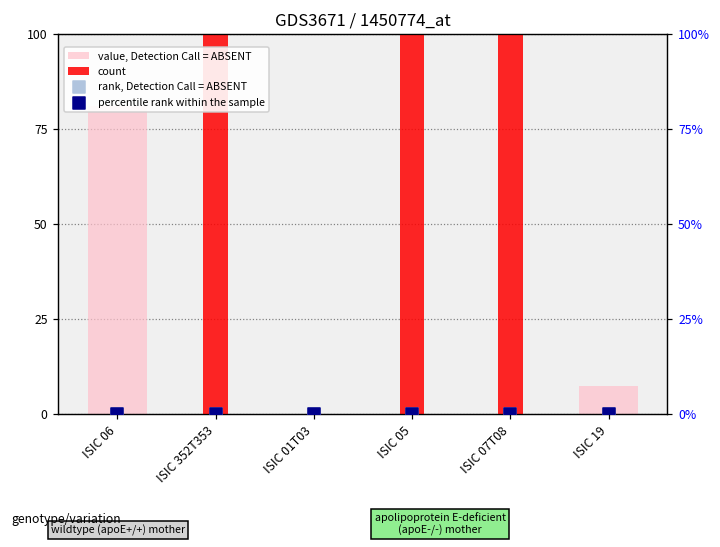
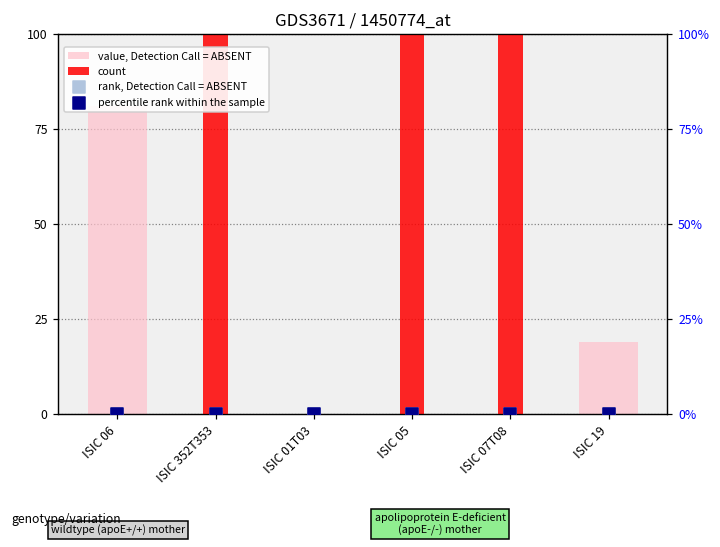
value, Detection Call = ABSENT, ISIC 19: 7 -> 19
